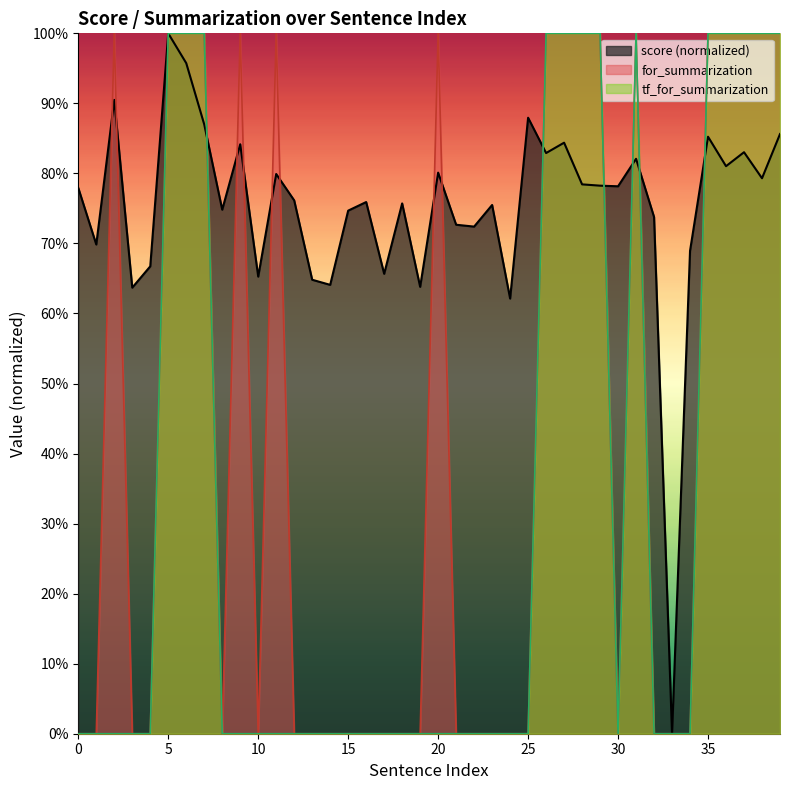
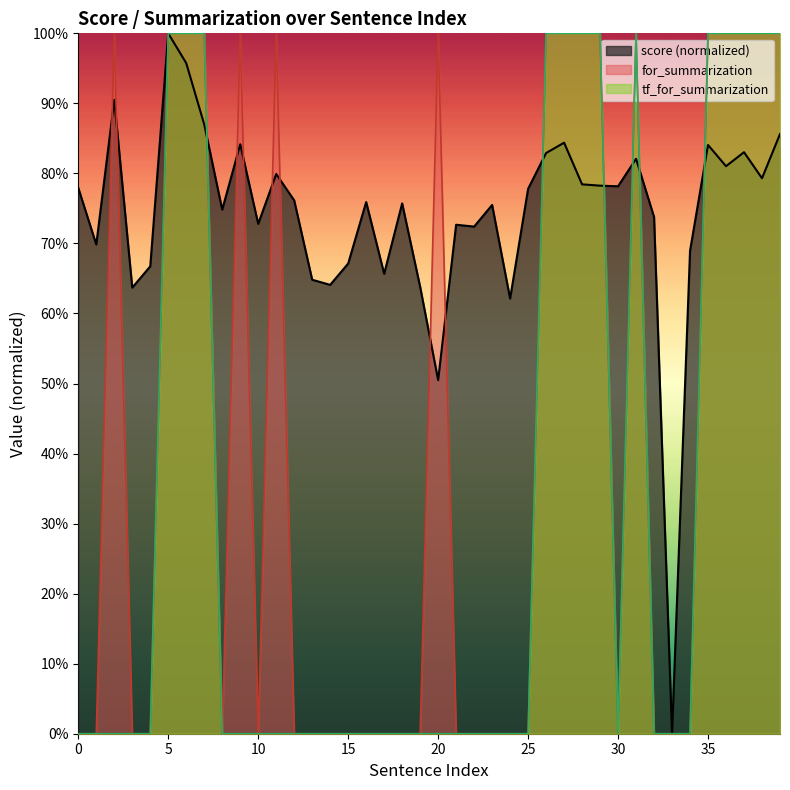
score (normalized), 10: 65% -> 73%
score (normalized), 15: 75% -> 67%
score (normalized), 20: 80% -> 50%
score (normalized), 25: 88% -> 78%
score (normalized), 35: 85% -> 84%
